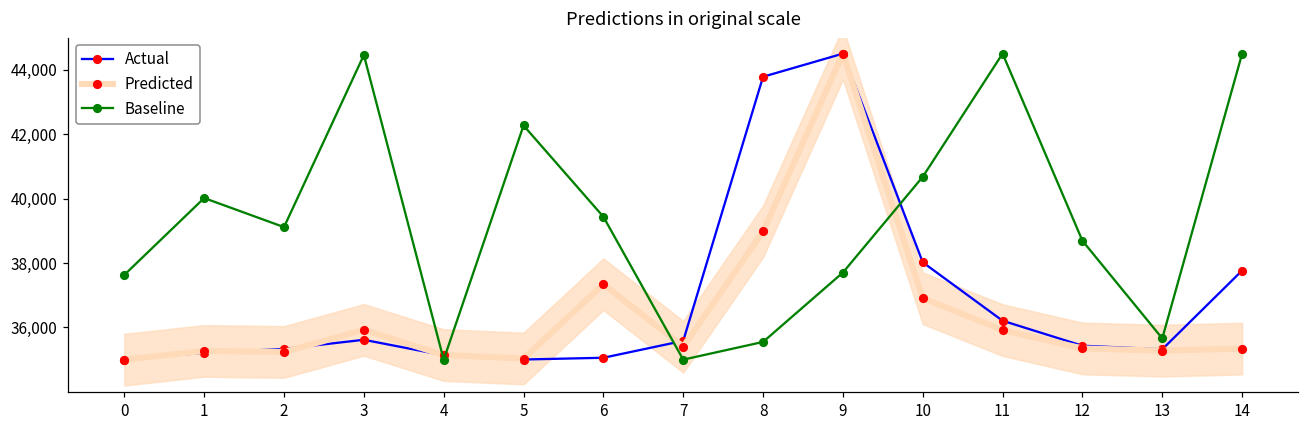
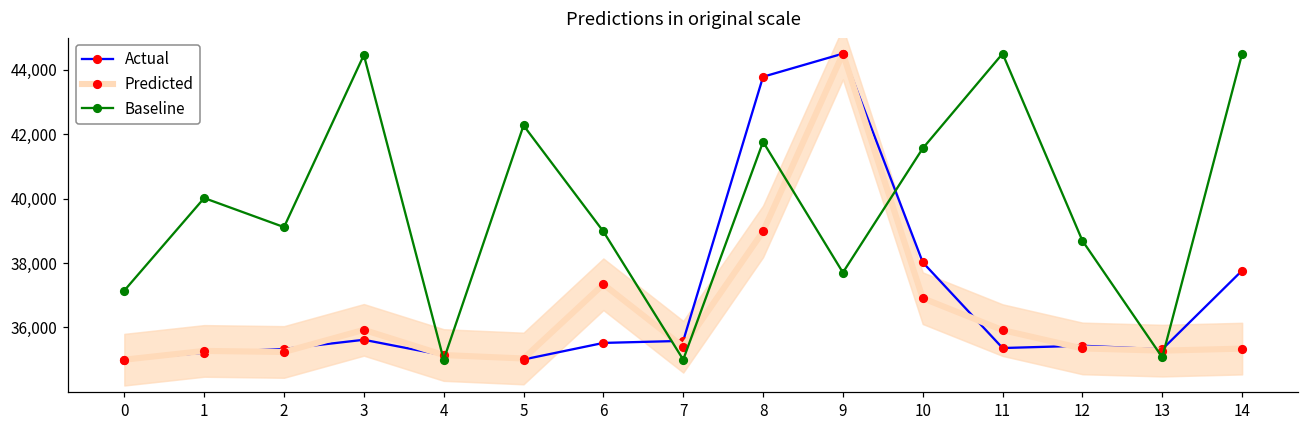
Baseline, 0: 37,600 -> 37,100
Actual, 6: 35,100 -> 35,500
Baseline, 6: 39,400 -> 39,000
Baseline, 8: 35,600 -> 41,800
Baseline, 10: 40,700 -> 41,600
Actual, 11: 36,200 -> 35,400
Baseline, 13: 35,700 -> 35,100
